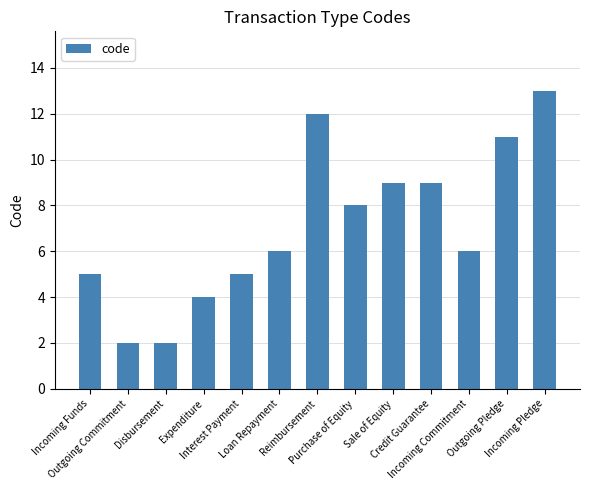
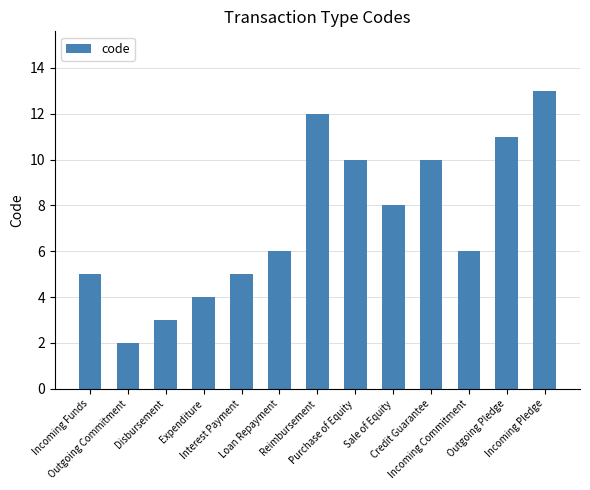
Disbursement: 2 -> 3
Purchase of Equity: 8 -> 10
Sale of Equity: 9 -> 8
Credit Guarantee: 9 -> 10
